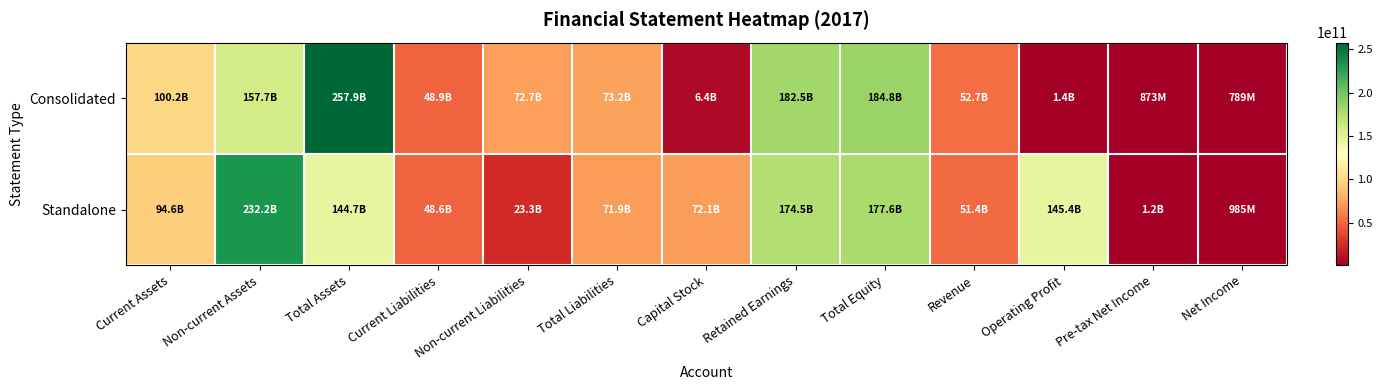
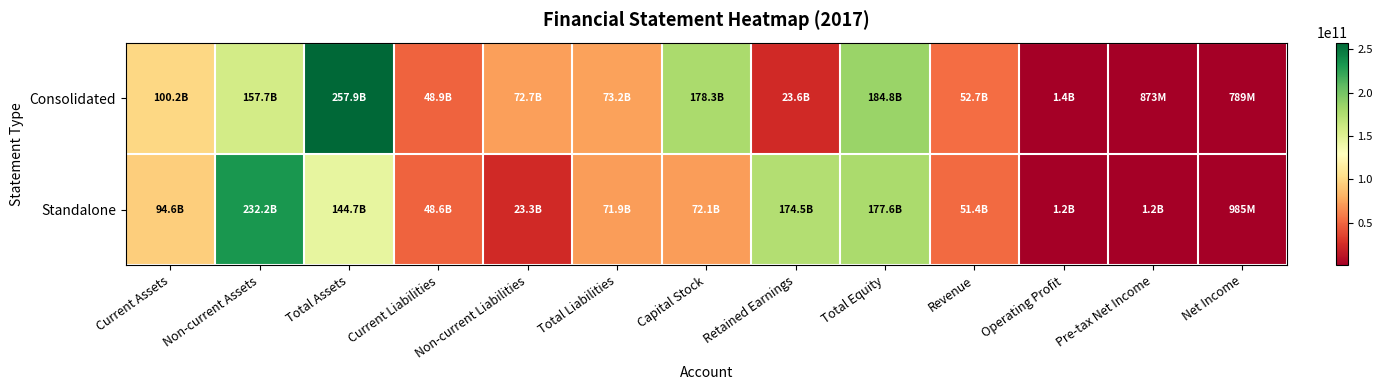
Consolidated, Capital Stock: 6.4B -> 178.3B
Consolidated, Retained Earnings: 182.5B -> 23.6B
Standalone, Operating Profit: 145.4B -> 1.2B
